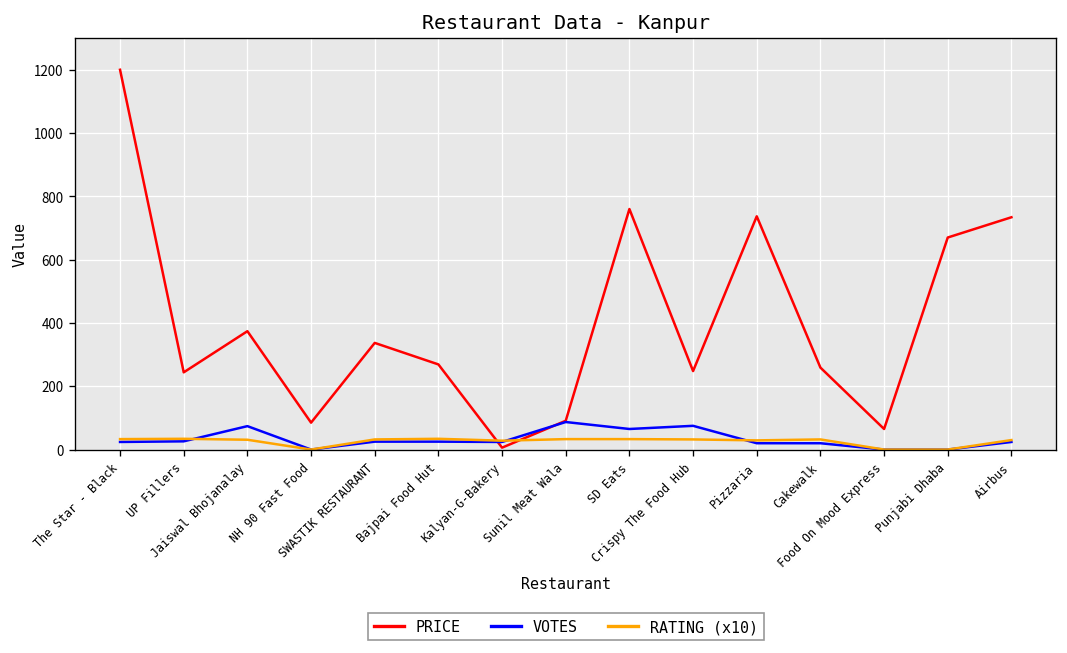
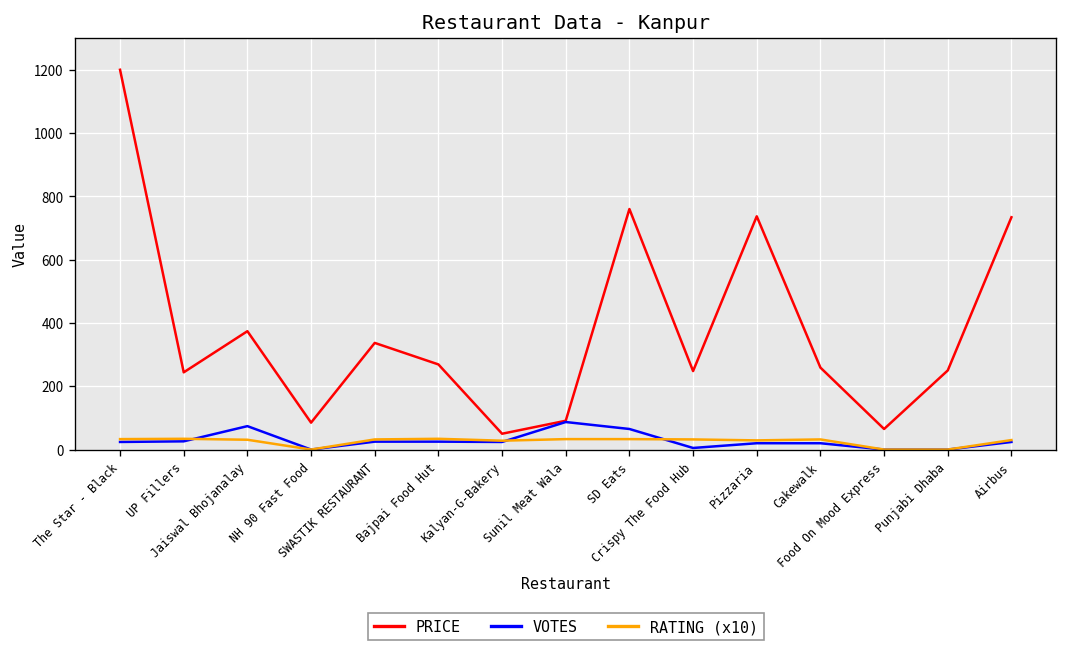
PRICE, Kalyan-G-Bakery: 10 -> 50
VOTES, Crispy The Food Hub: 80 -> 10
PRICE, Punjabi Dhaba: 670 -> 250
